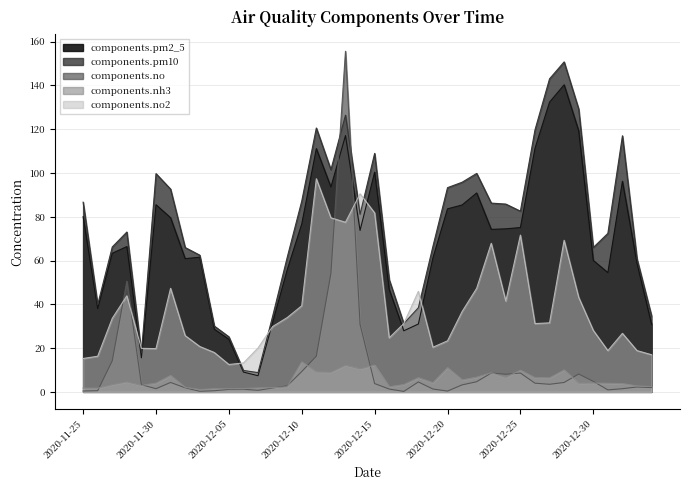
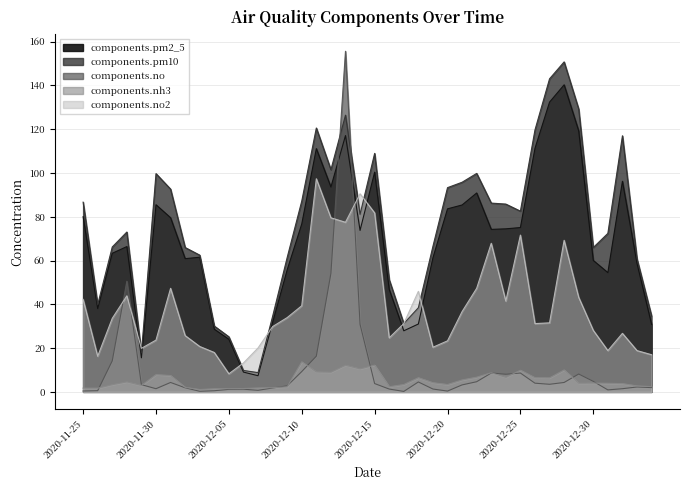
components.no2, 2020-11-25: 15 -> 42
components.nh3, 2020-11-30: 4 -> 8
components.no2, 2020-11-30: 20 -> 24
components.no2, 2020-12-05: 13 -> 8
components.nh3, 2020-12-20: 11 -> 3
